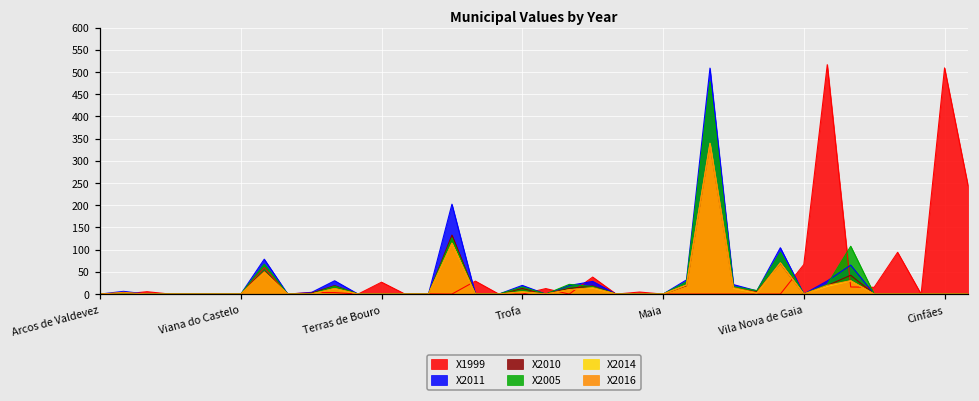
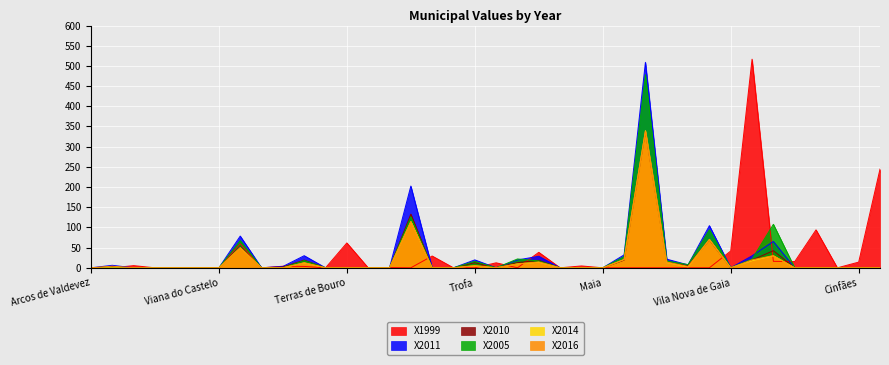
X1999, Terras de Bouro: 30 -> 60
X1999, Vila Nova de Gaia: 70 -> 40
X1999, Cinfães: 510 -> 10
